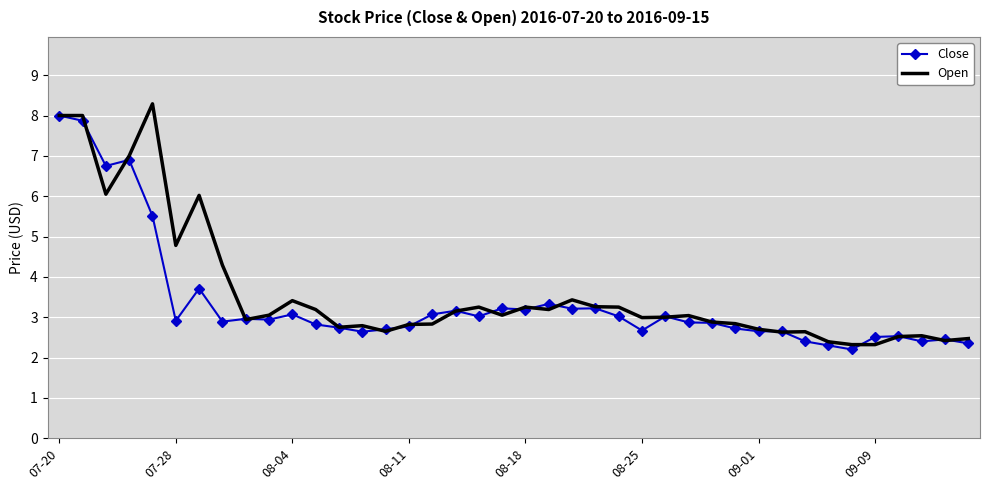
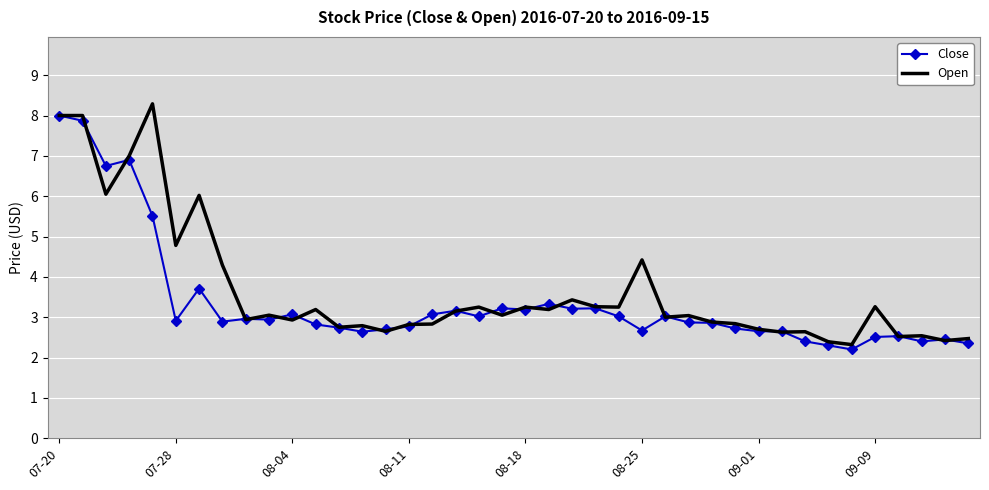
Open, 08-04: 3.4 -> 2.9
Open, 08-25: 3.0 -> 4.4
Open, 09-09: 2.3 -> 3.3
